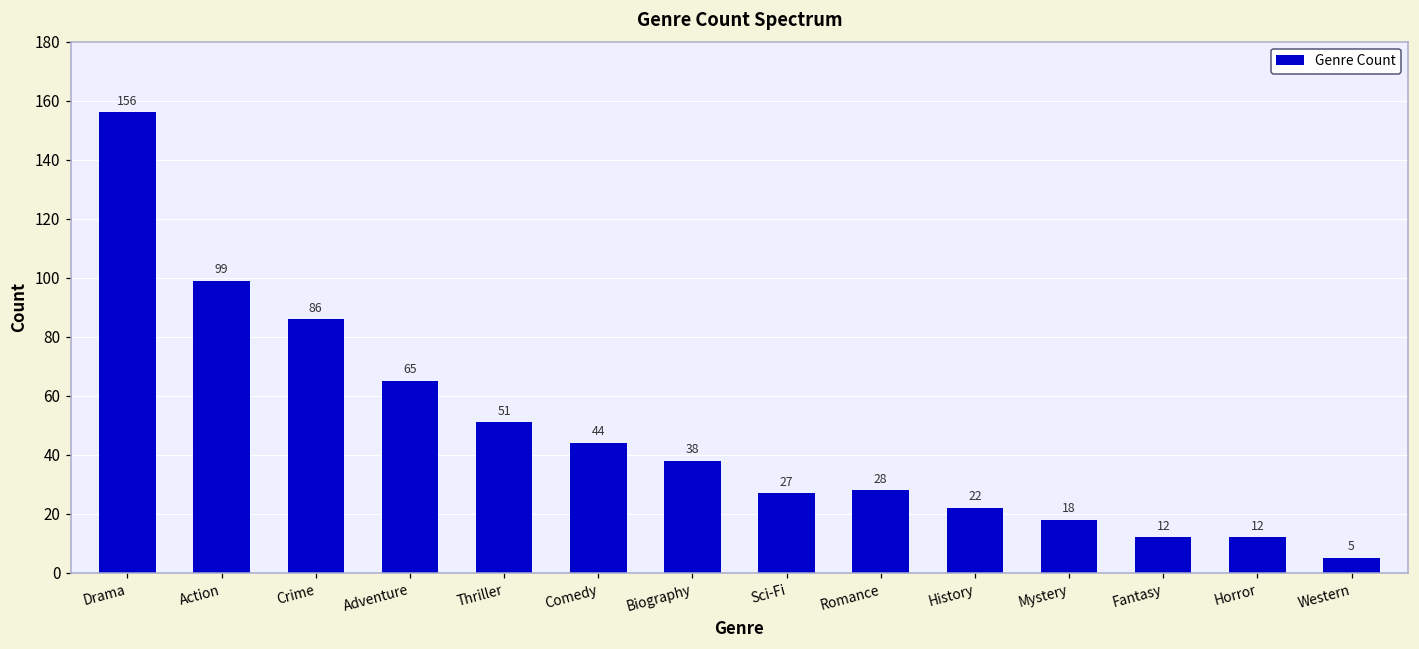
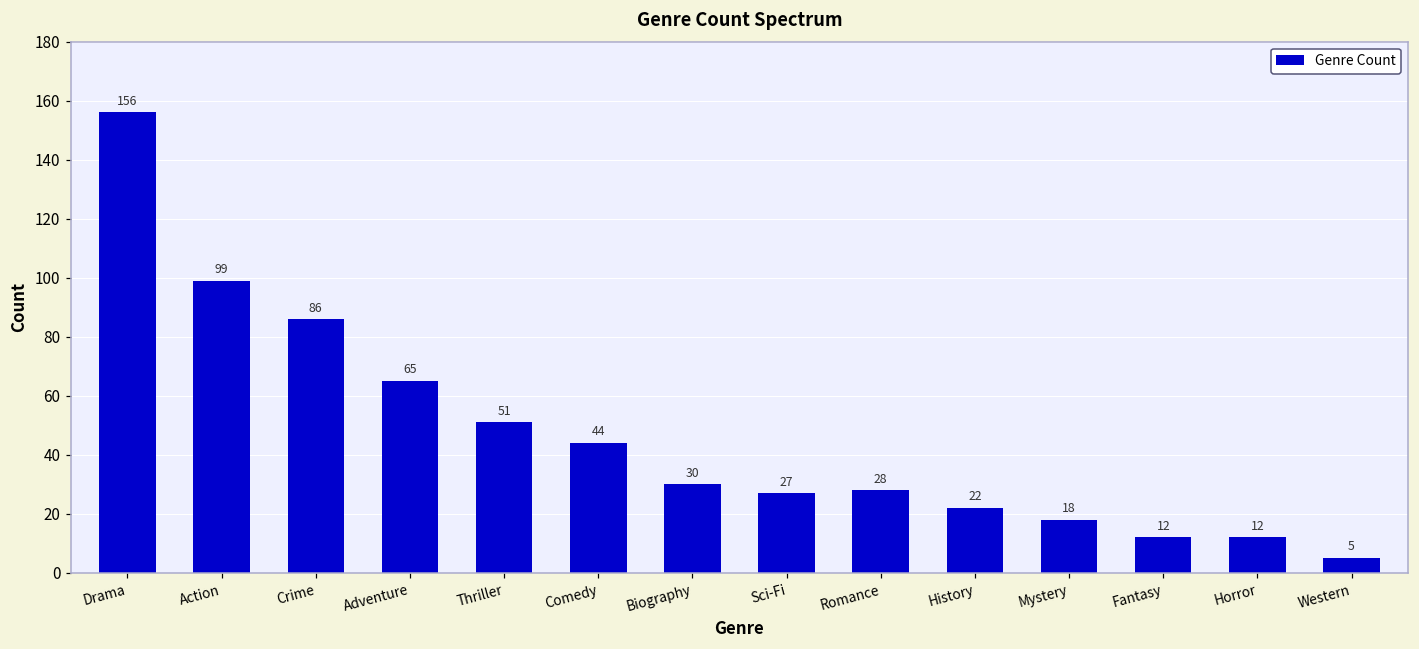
Biography: 38 -> 30
